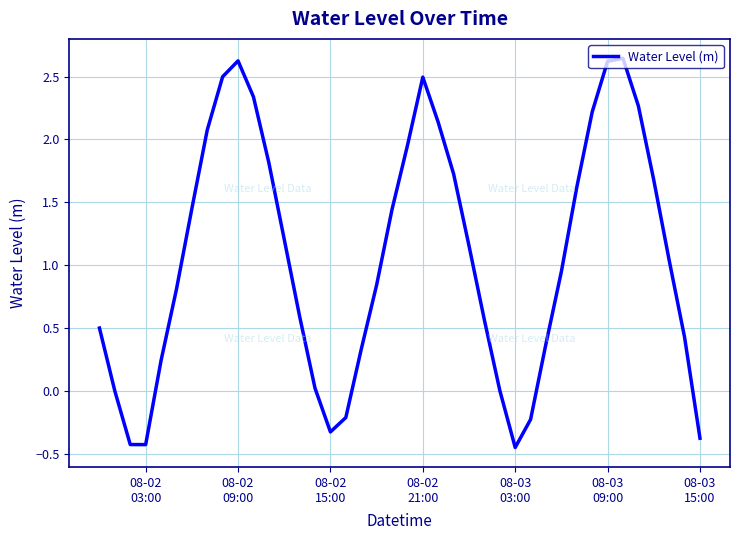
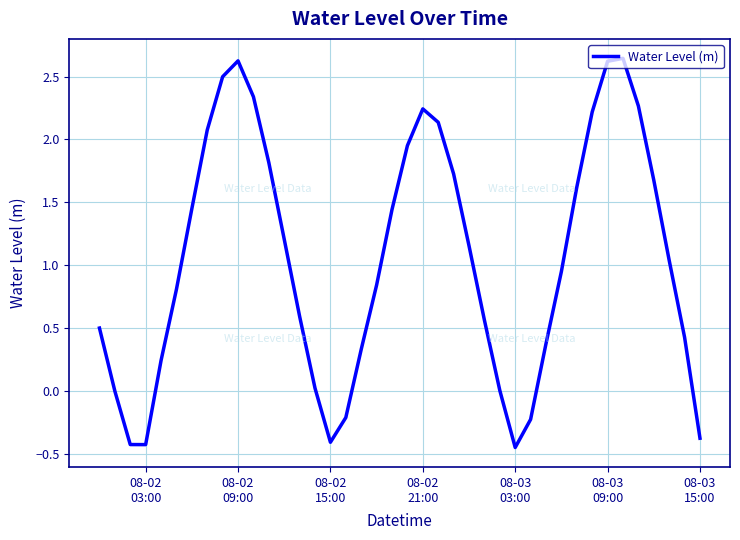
08-02 15:00: -0.33 -> -0.41
08-02 21:00: 2.50 -> 2.24
